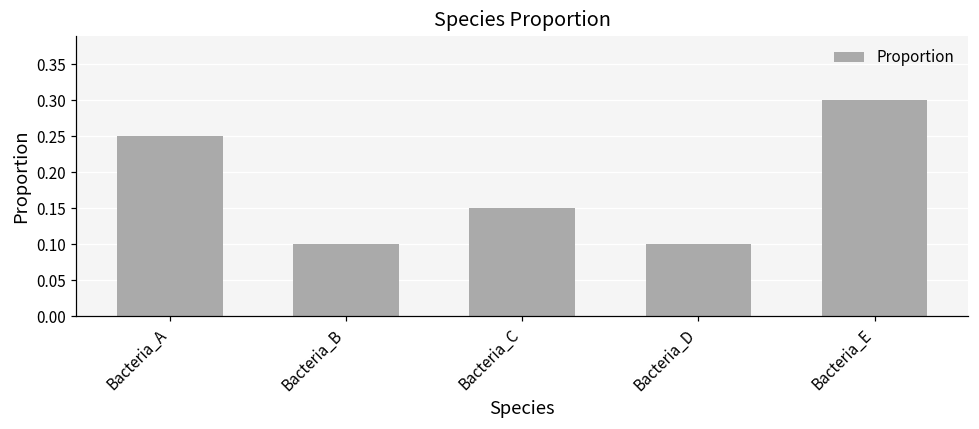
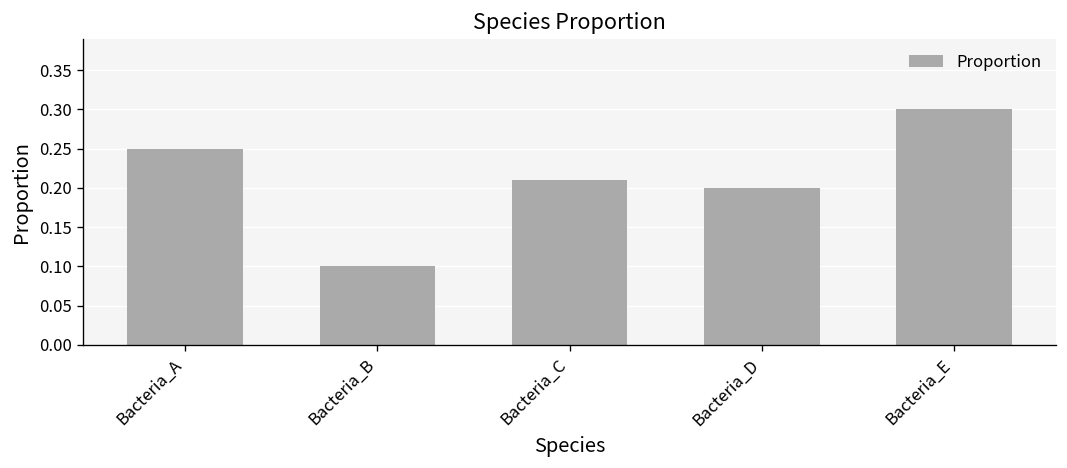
Bacteria_C: 0.15 -> 0.21
Bacteria_D: 0.1 -> 0.2
